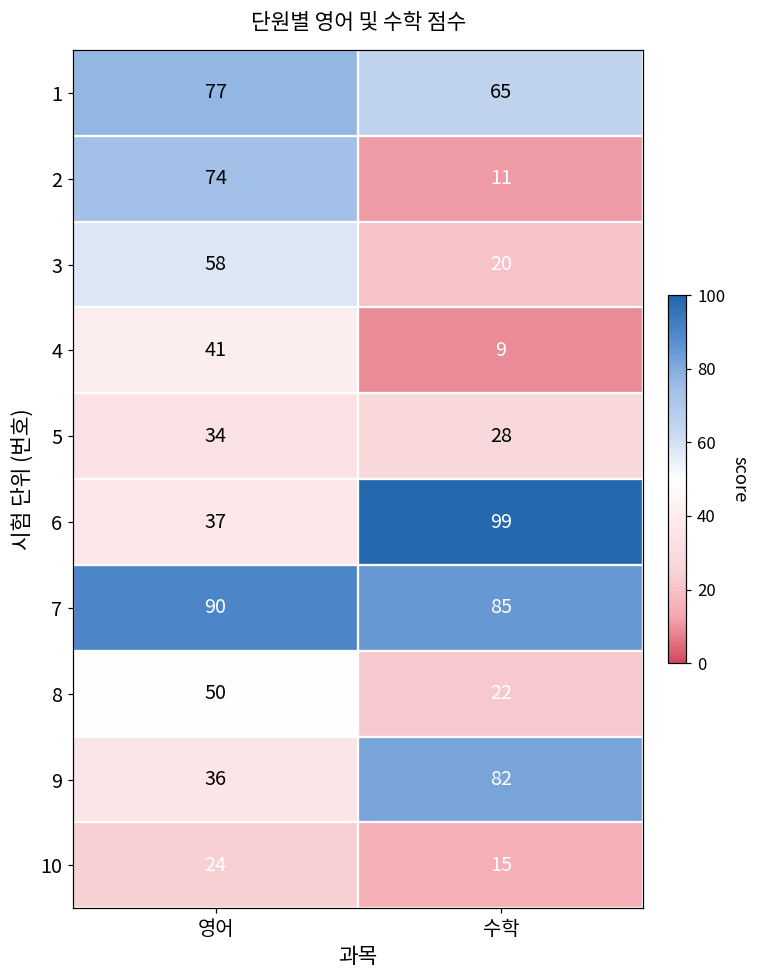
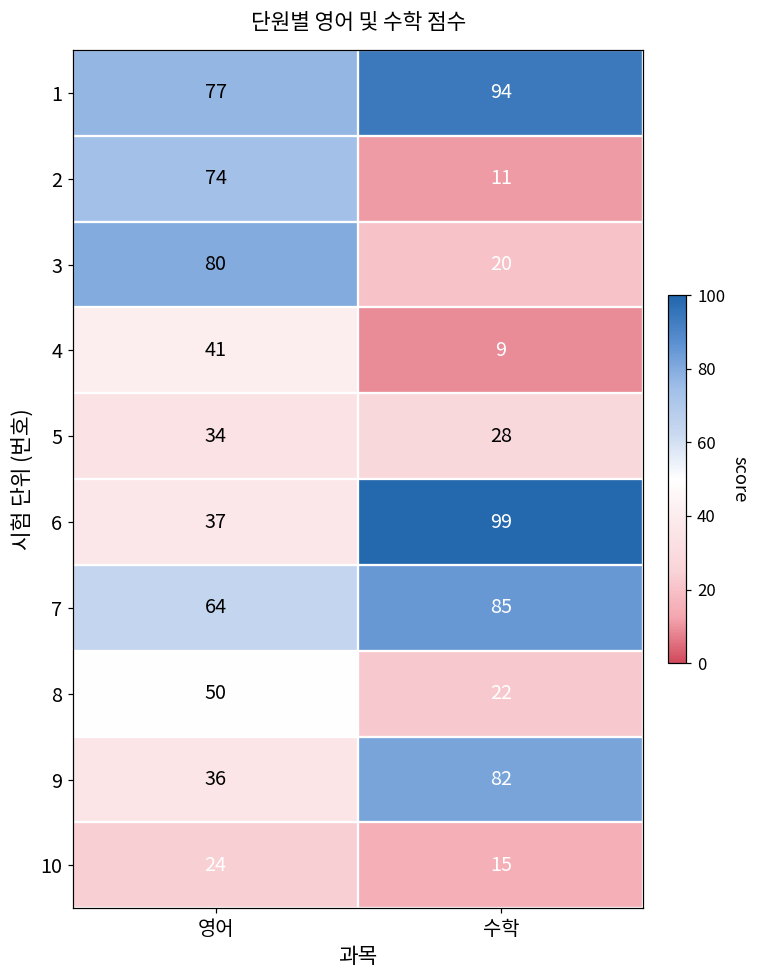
1, 수학: 65 -> 94
3, 영어: 58 -> 80
7, 영어: 90 -> 64
